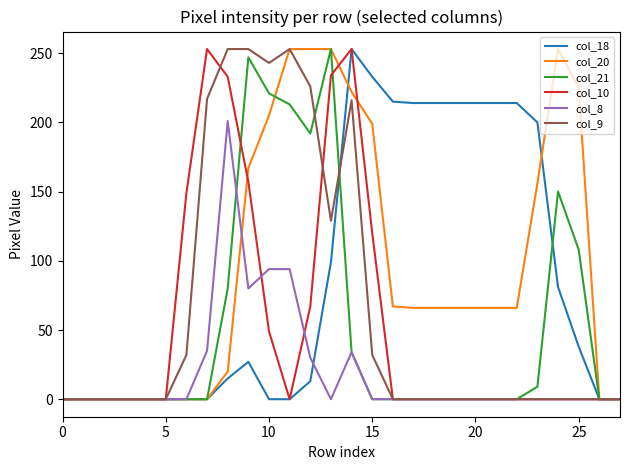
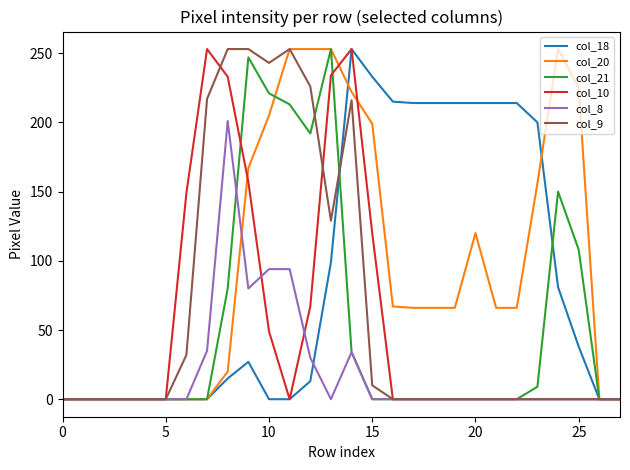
col_9, 15: 32 -> 10
col_20, 20: 66 -> 120
